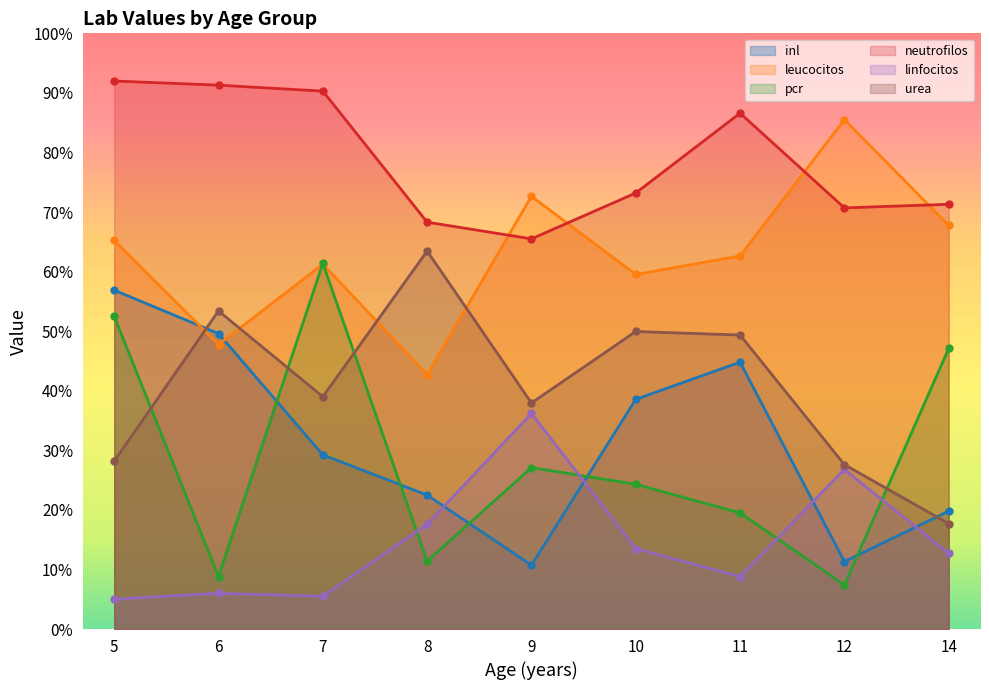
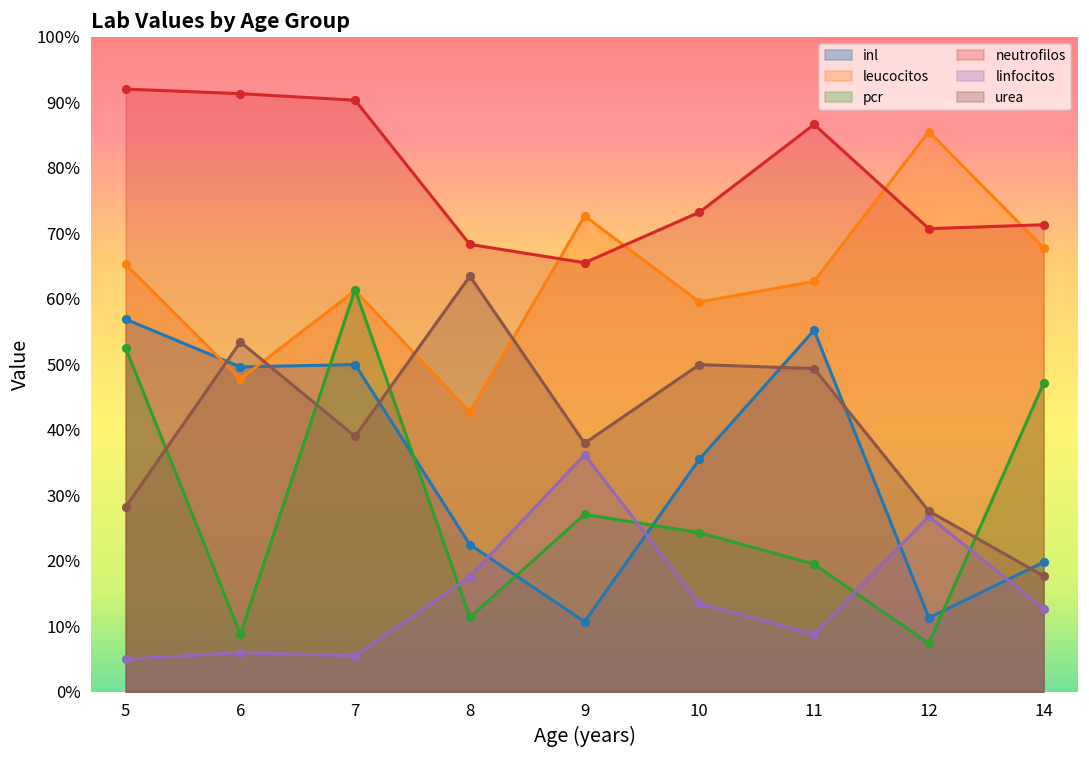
inl, 7: 29% -> 50%
inl, 10: 39% -> 36%
inl, 11: 45% -> 55%
